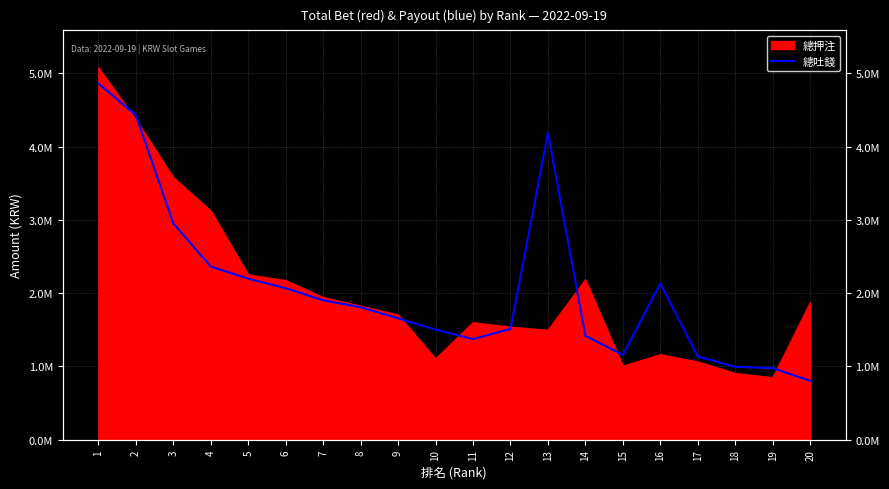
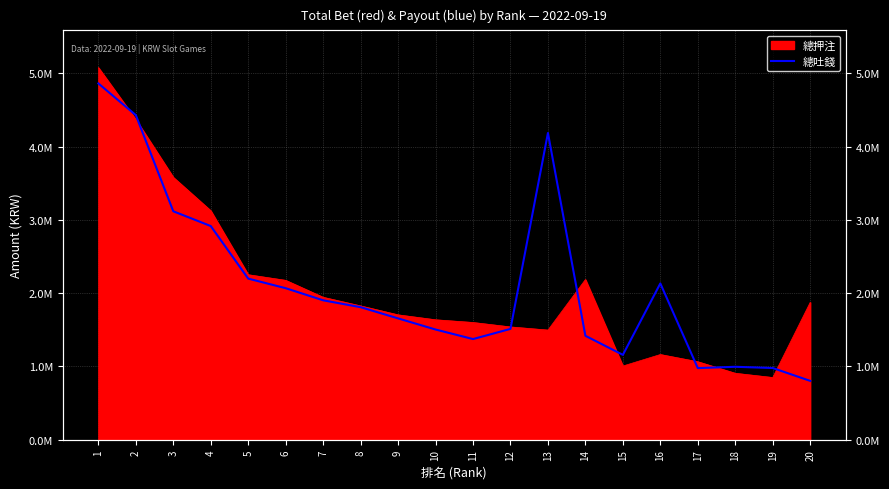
總吐錢, 3: 3000000 -> 3100000
總吐錢, 4: 2400000 -> 2900000
總押注, 10: 1100000 -> 1600000
總吐錢, 17: 1100000 -> 1000000
